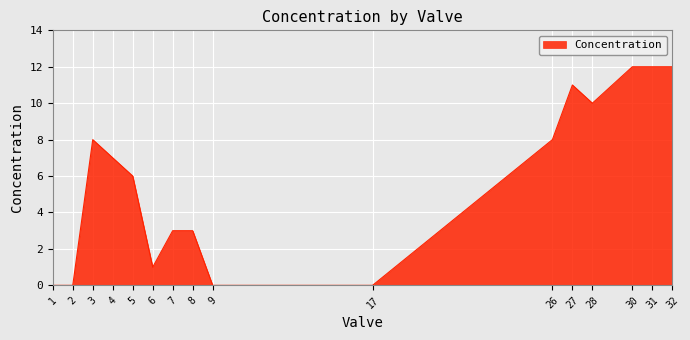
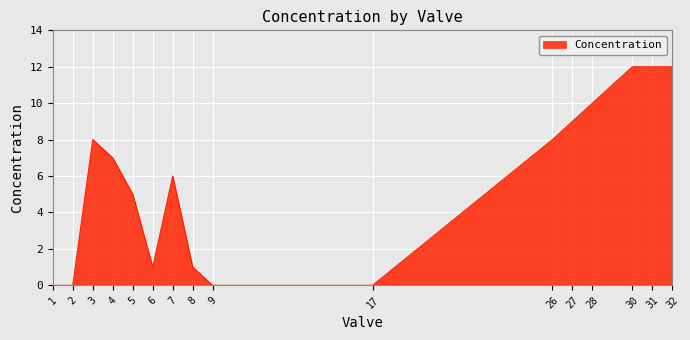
5: 6 -> 5
7: 3 -> 6
8: 3 -> 1
27: 11 -> 9
